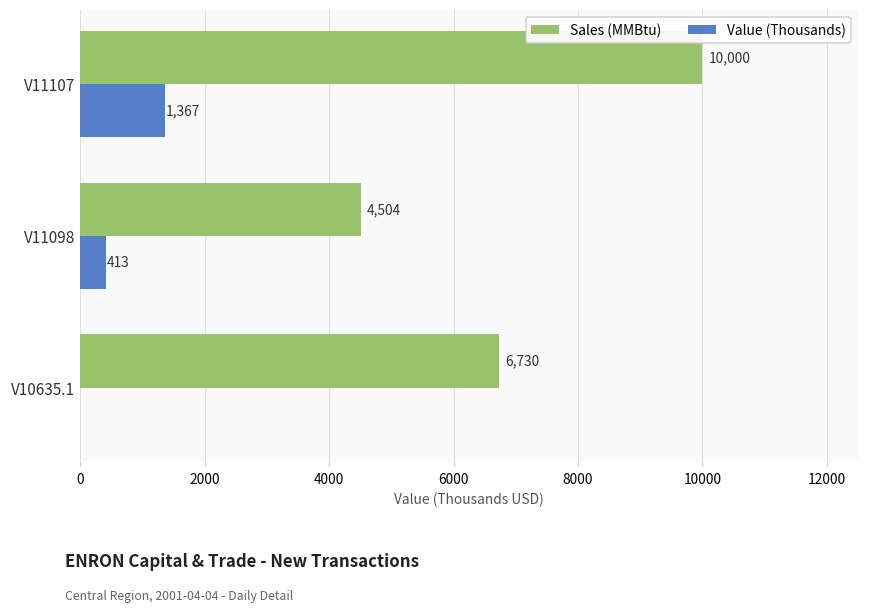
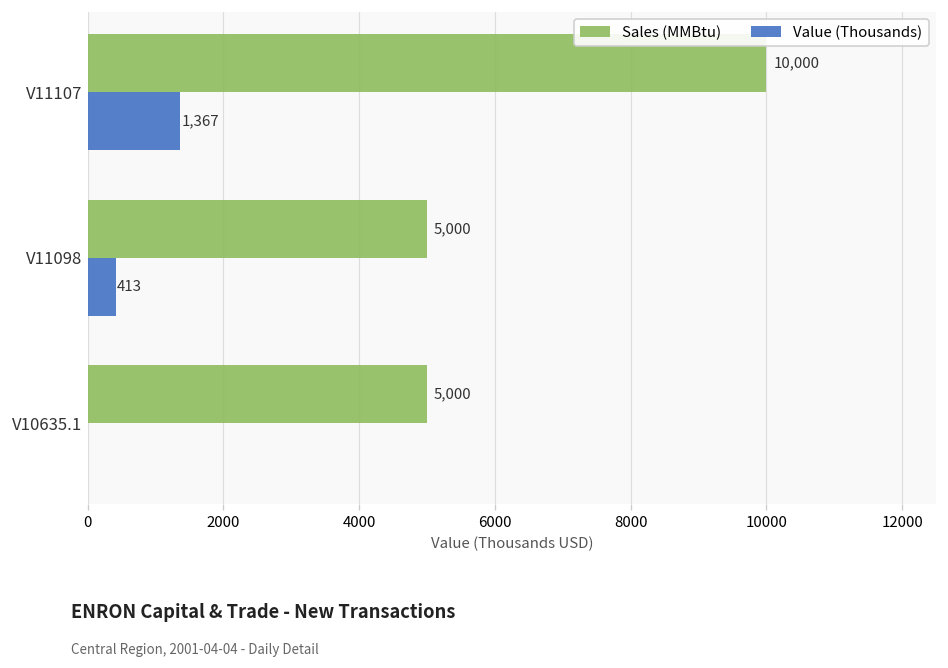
Sales (MMBtu), V11098: 4,504 -> 5,000
Sales (MMBtu), V10635.1: 6,730 -> 5,000
